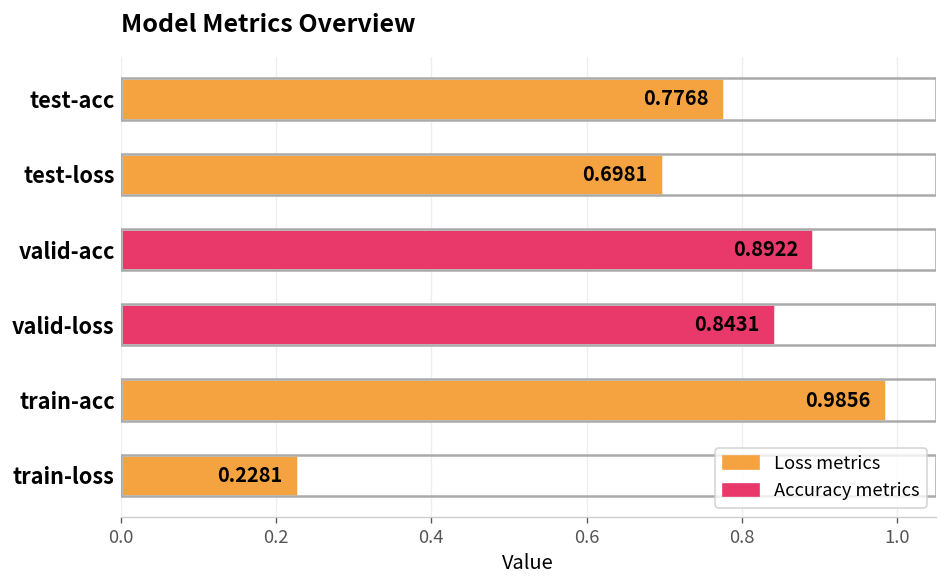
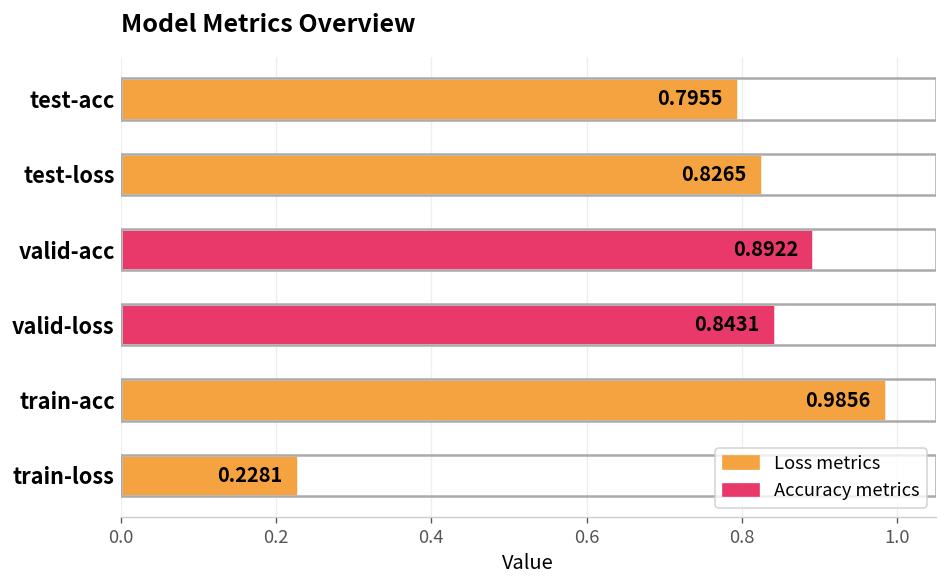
test-acc: 0.7768 -> 0.7955
test-loss: 0.6981 -> 0.8265
